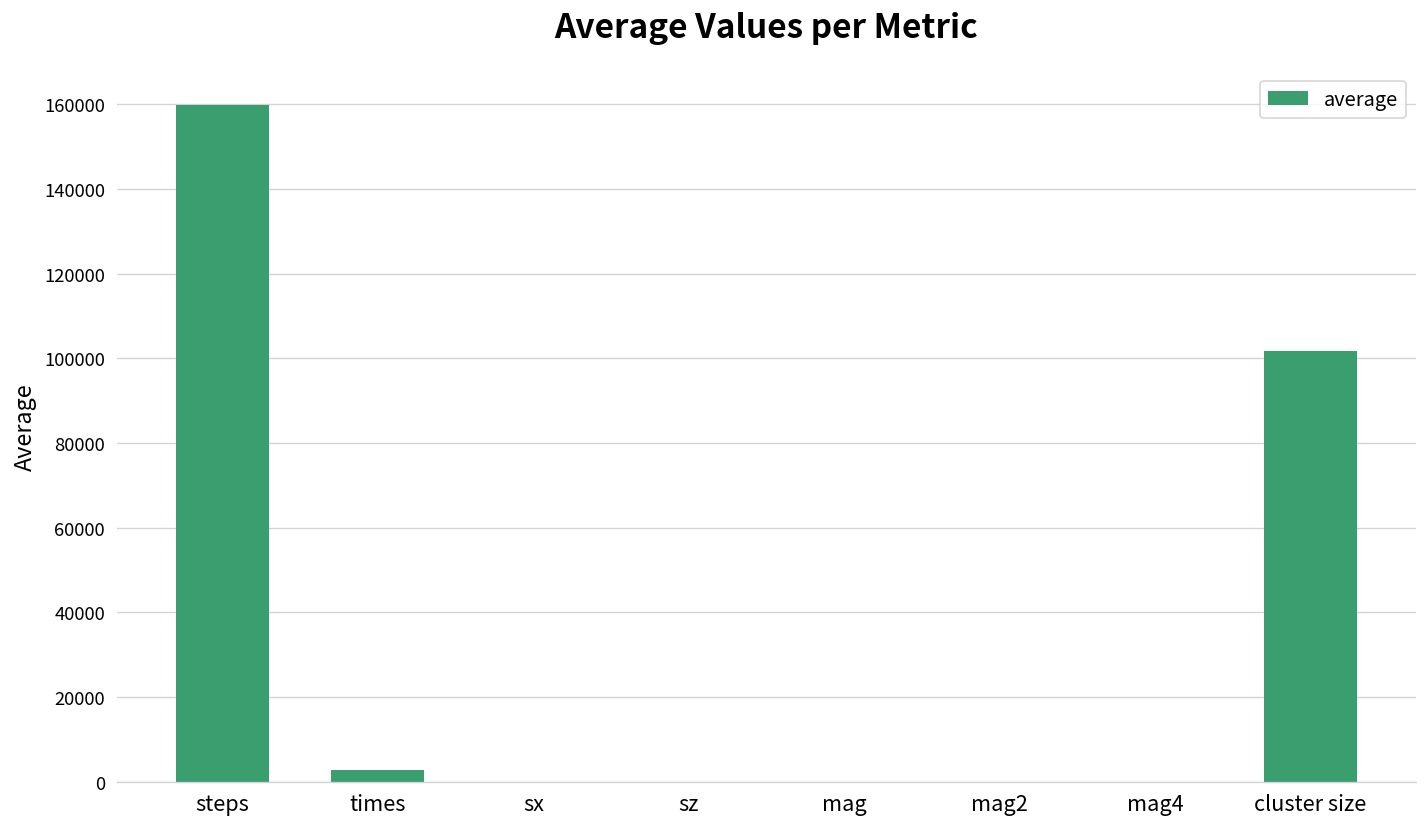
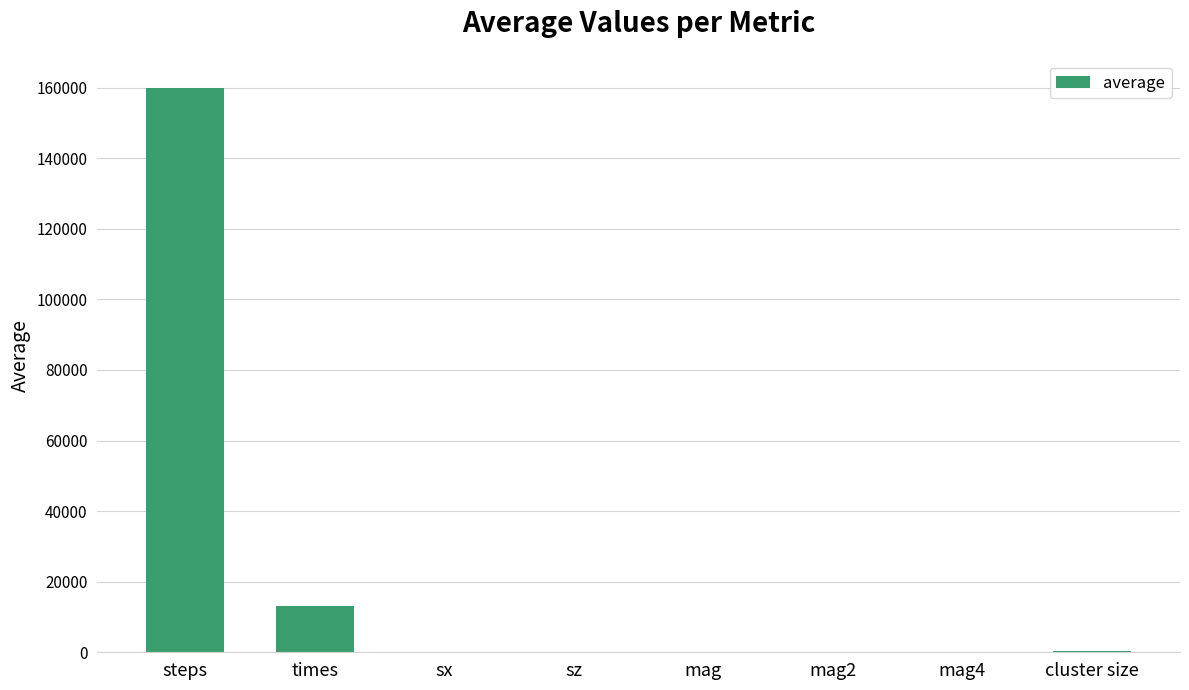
times: 3000 -> 13000
cluster size: 102000 -> 0
